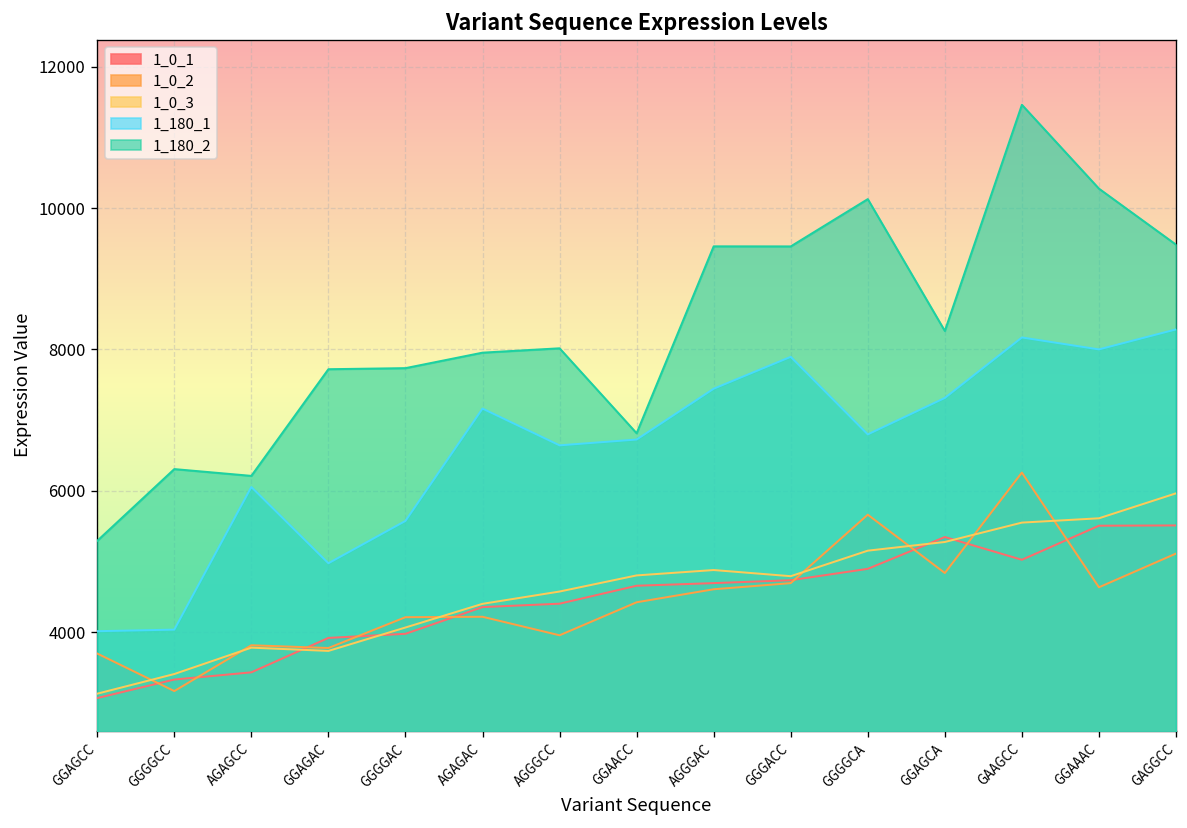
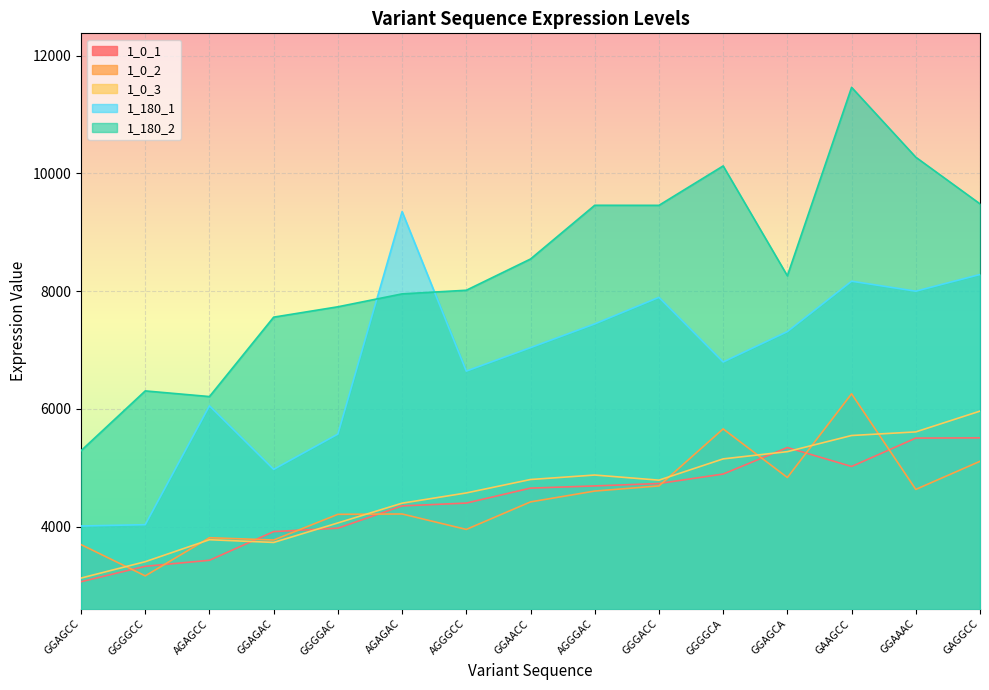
1_180_2, GGAGAC: 7700 -> 7600
1_180_1, AGAGAC: 7200 -> 9400
1_180_1, GGAACC: 6700 -> 7000
1_180_2, GGAACC: 6800 -> 8500
